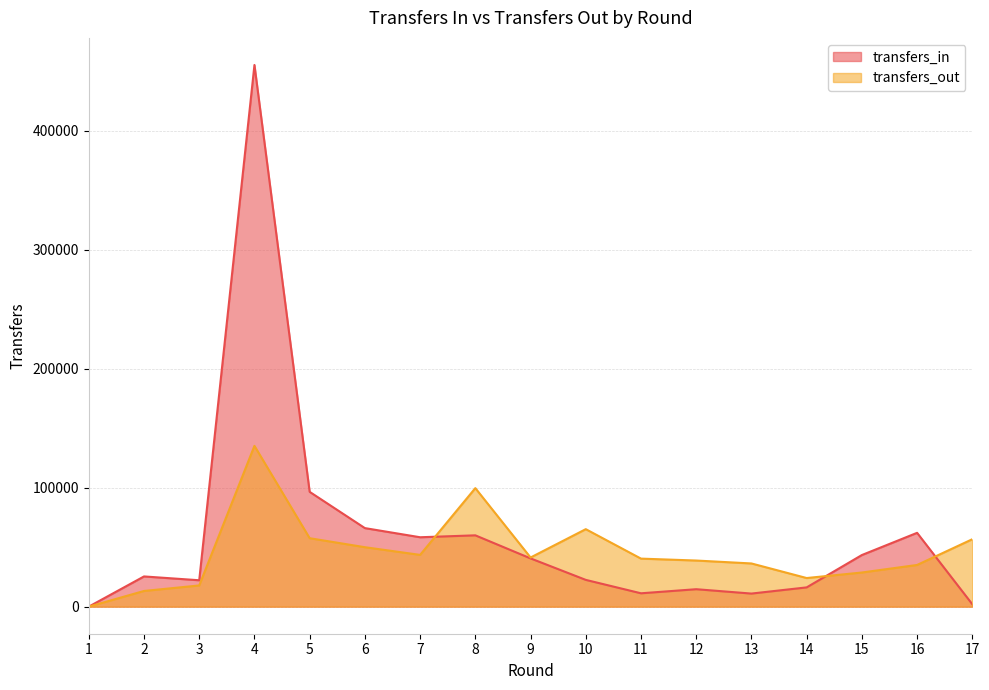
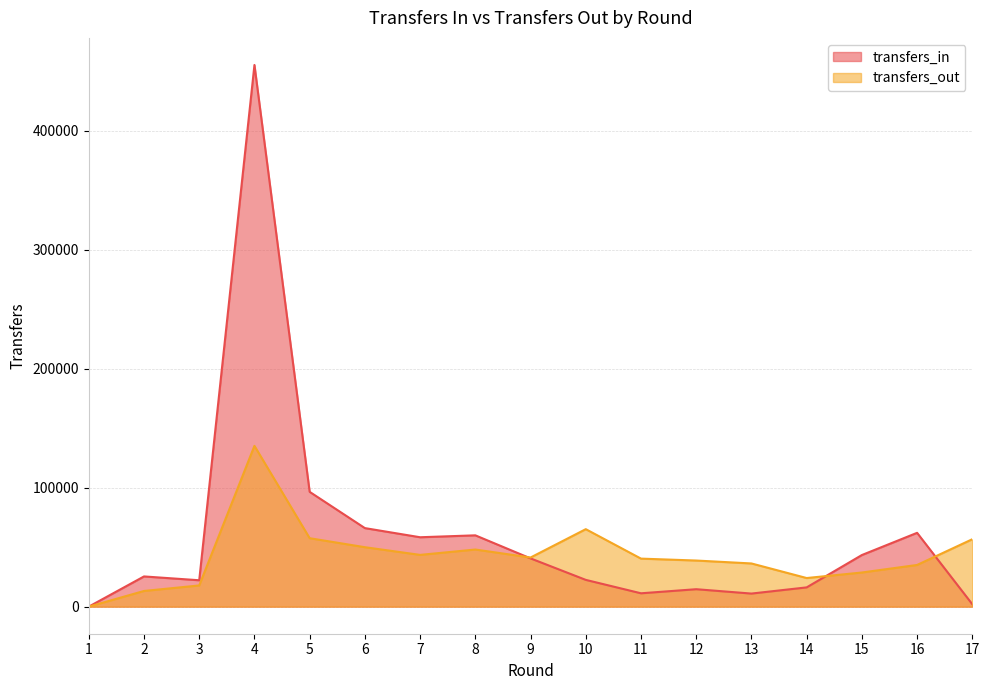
transfers_out, 8: 100000 -> 48000
